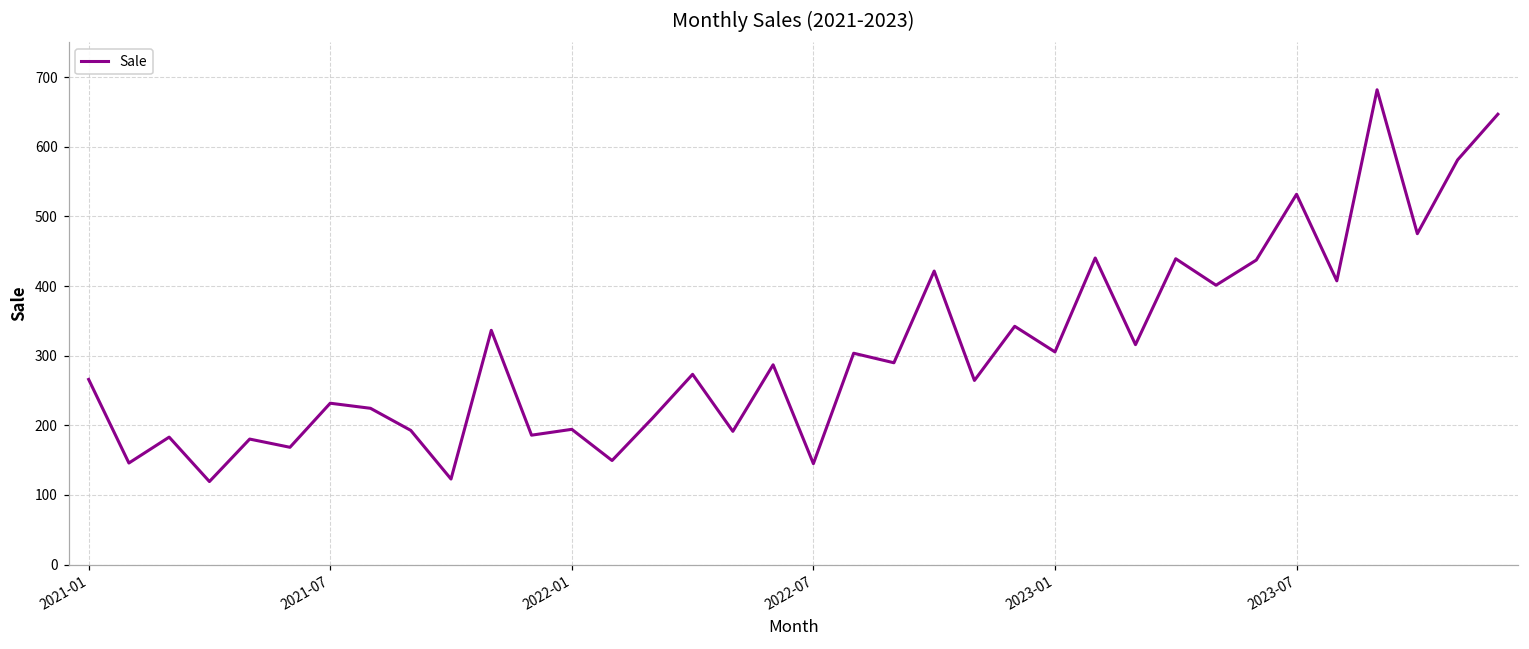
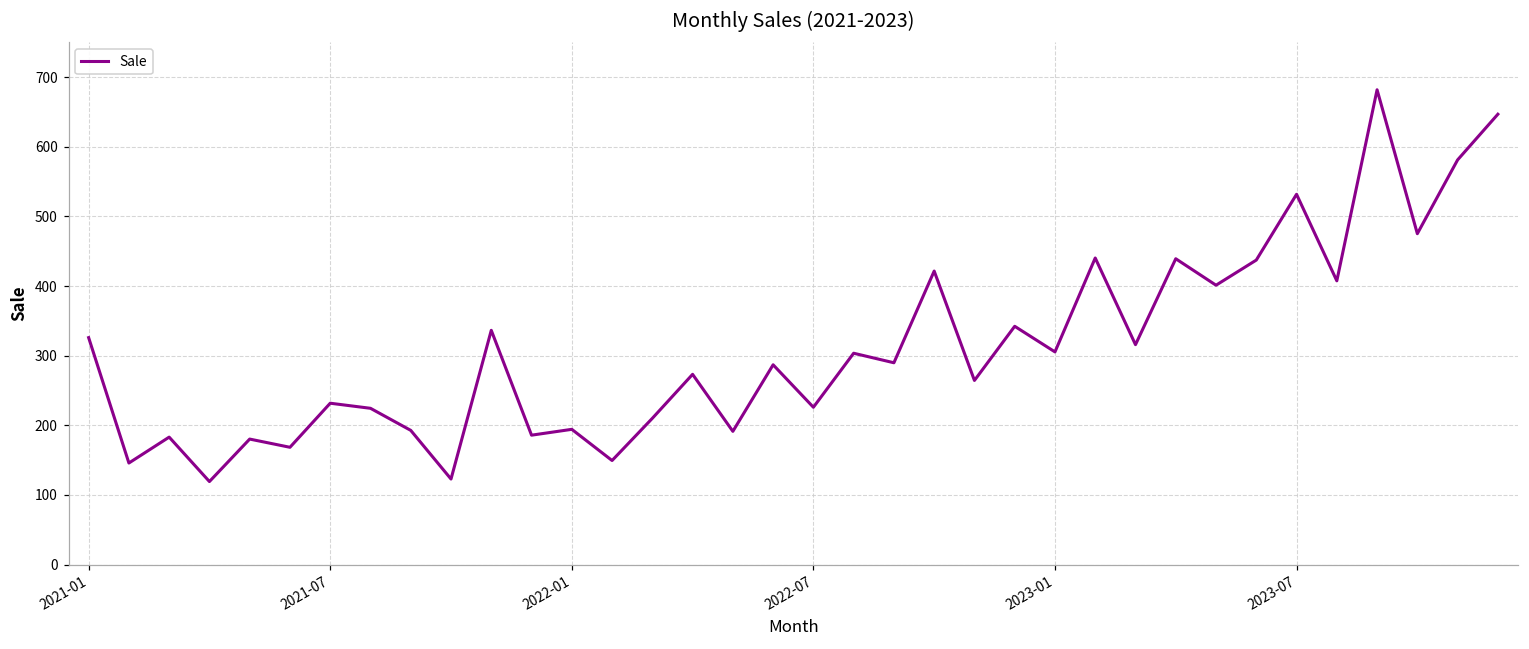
2021-01: 270 -> 330
2022-07: 150 -> 230
